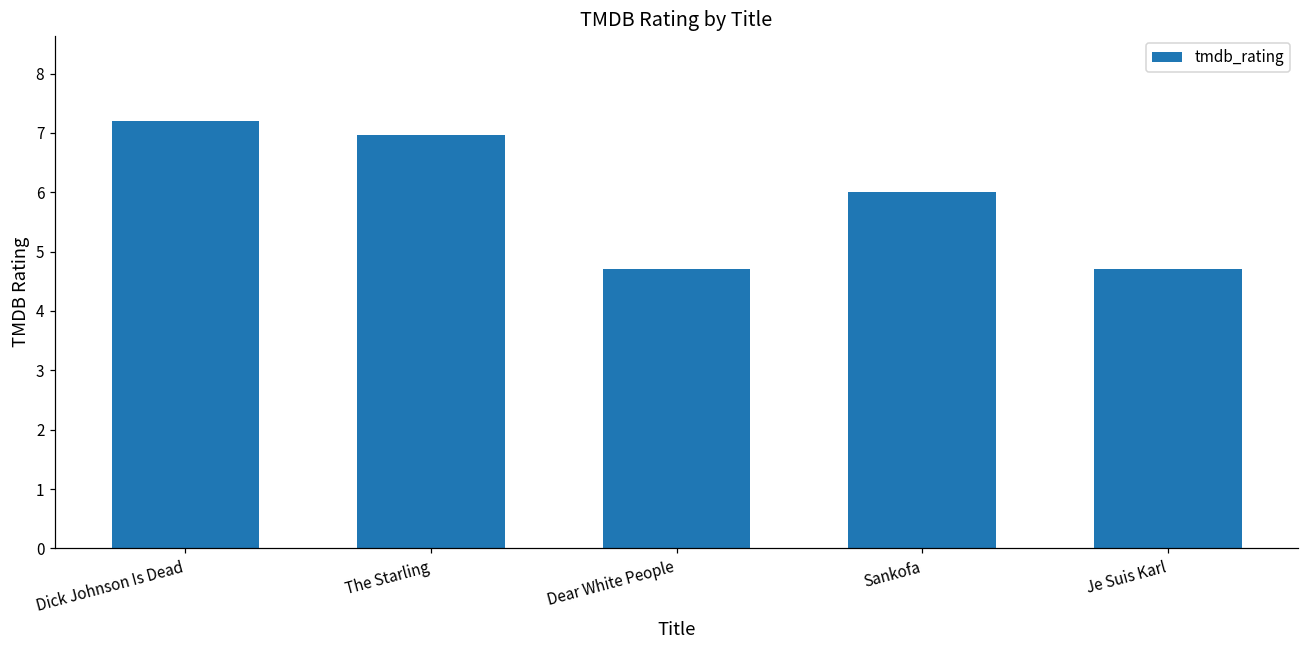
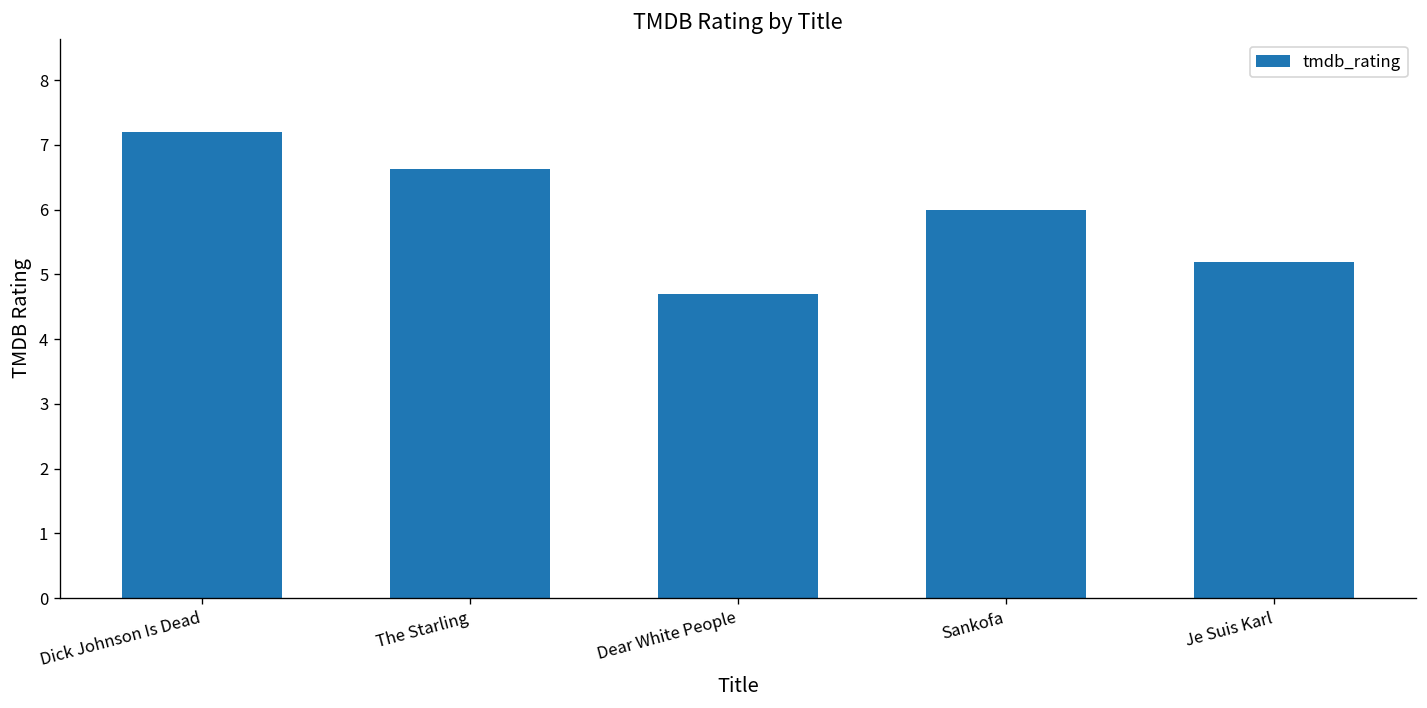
The Starling: 7.0 -> 6.6
Je Suis Karl: 4.7 -> 5.2
